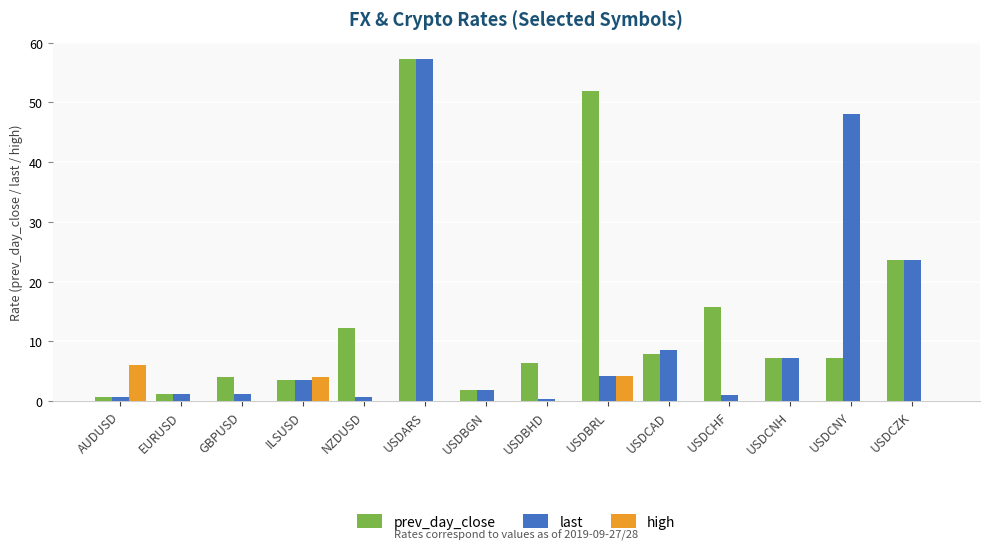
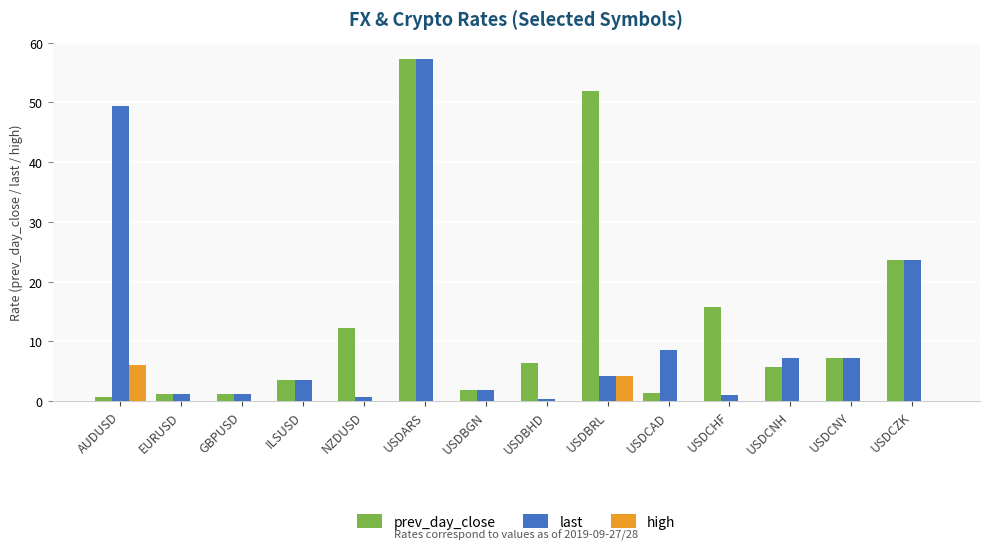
last, AUDUSD: 1 -> 49
prev_day_close, GBPUSD: 4 -> 1
high, ILSUSD: 4 -> 0
prev_day_close, USDCAD: 8 -> 1
prev_day_close, USDCNH: 7 -> 6
last, USDCNY: 48 -> 7
